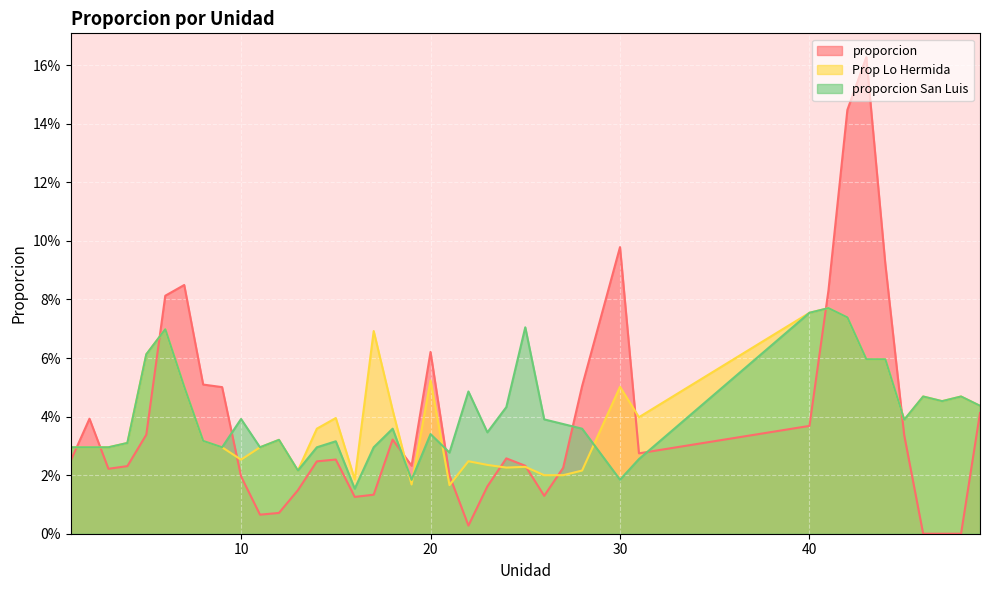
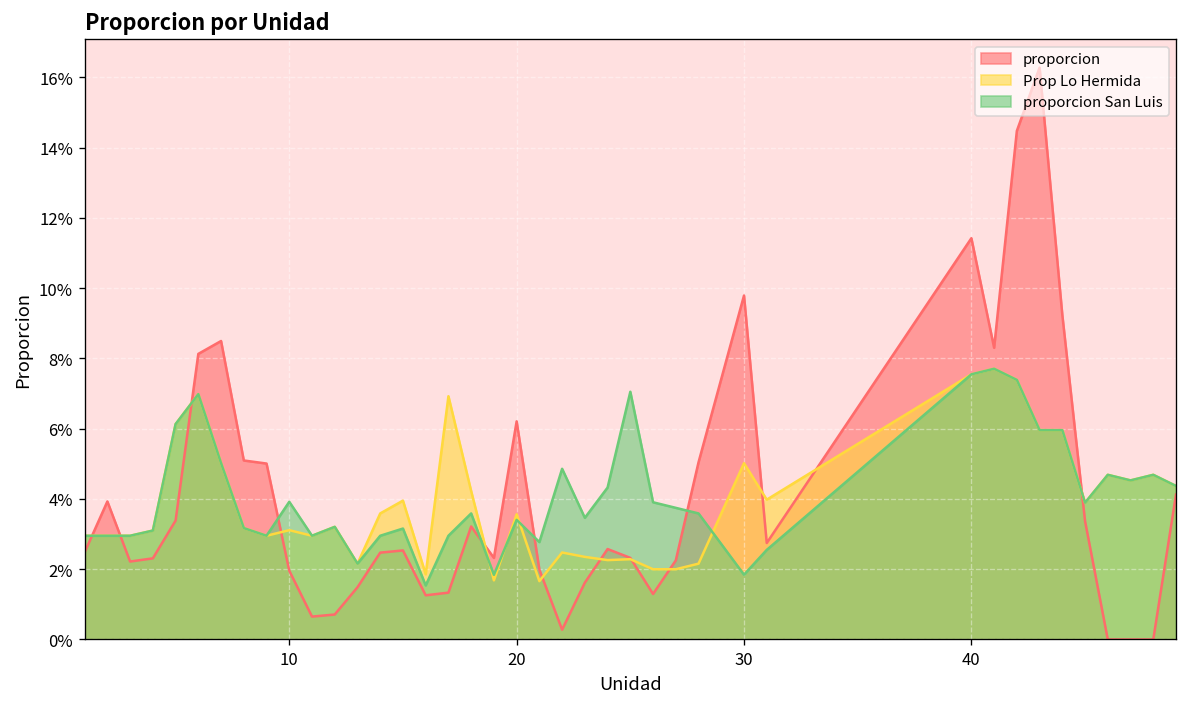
Prop Lo Hermida, 10: 2.5% -> 3.1%
Prop Lo Hermida, 20: 5.2% -> 3.6%
proporcion, 40: 3.7% -> 11.4%
